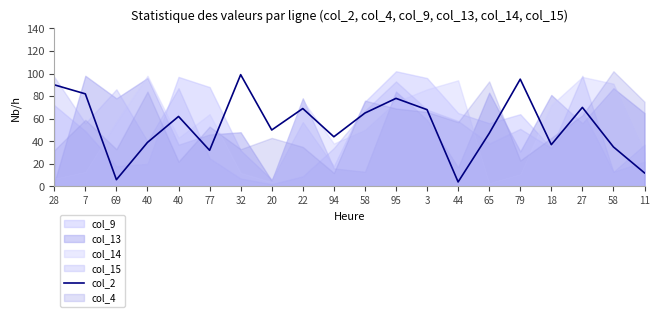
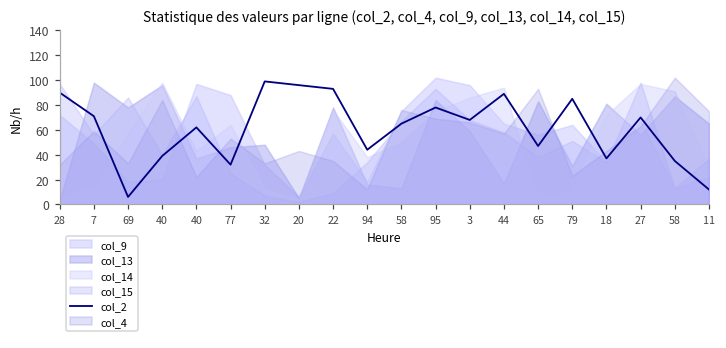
col_2, 7: 82 -> 71
col_2, 20: 50 -> 96
col_2, 22: 69 -> 93
col_2, 44: 4 -> 89
col_2, 79: 95 -> 85
